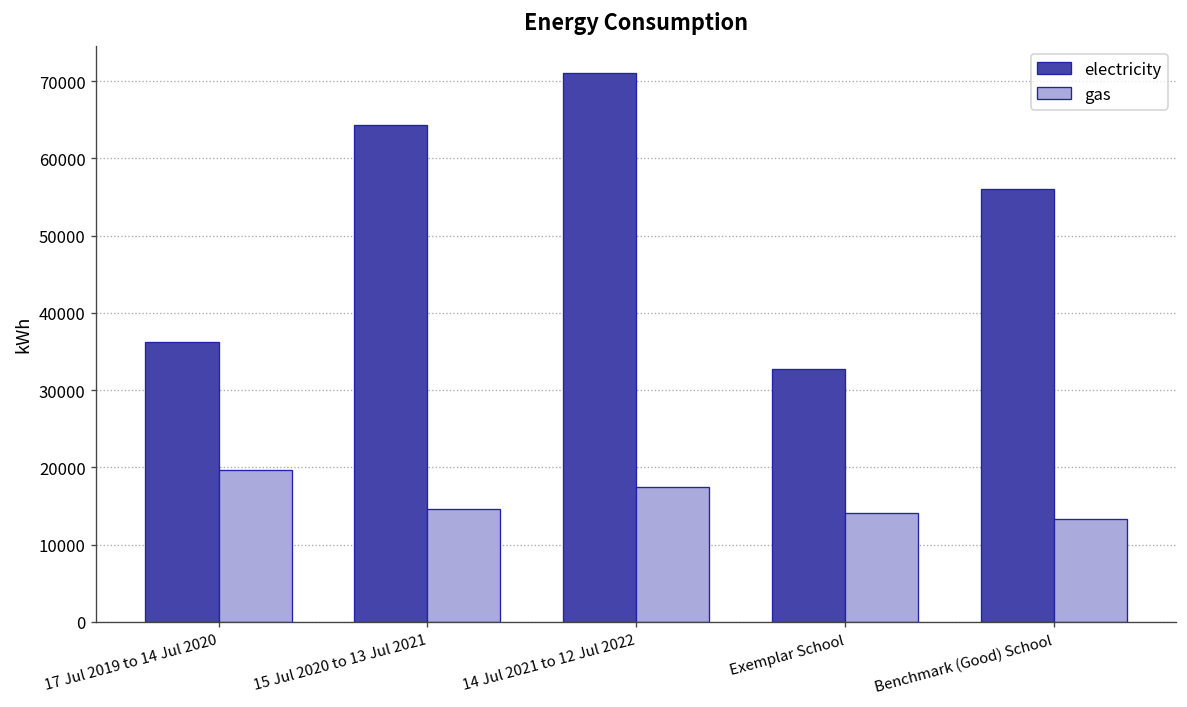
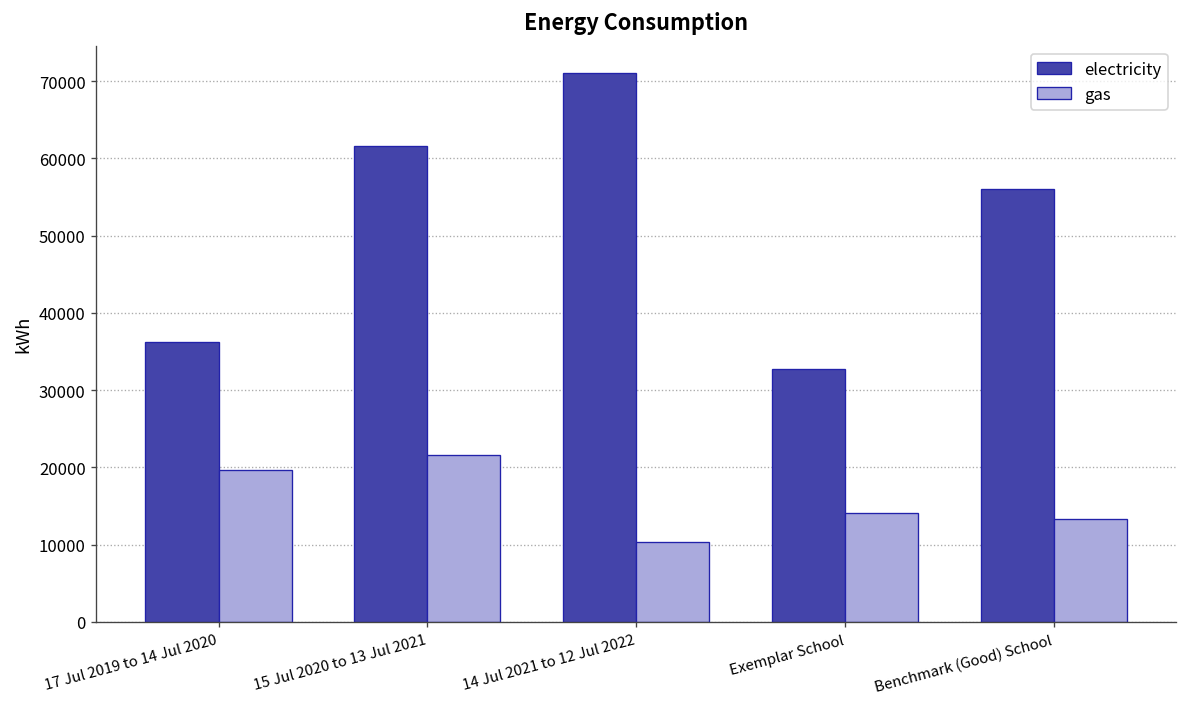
electricity, 15 Jul 2020 to 13 Jul 2021: 64000 -> 62000
gas, 15 Jul 2020 to 13 Jul 2021: 15000 -> 22000
gas, 14 Jul 2021 to 12 Jul 2022: 17000 -> 10000
